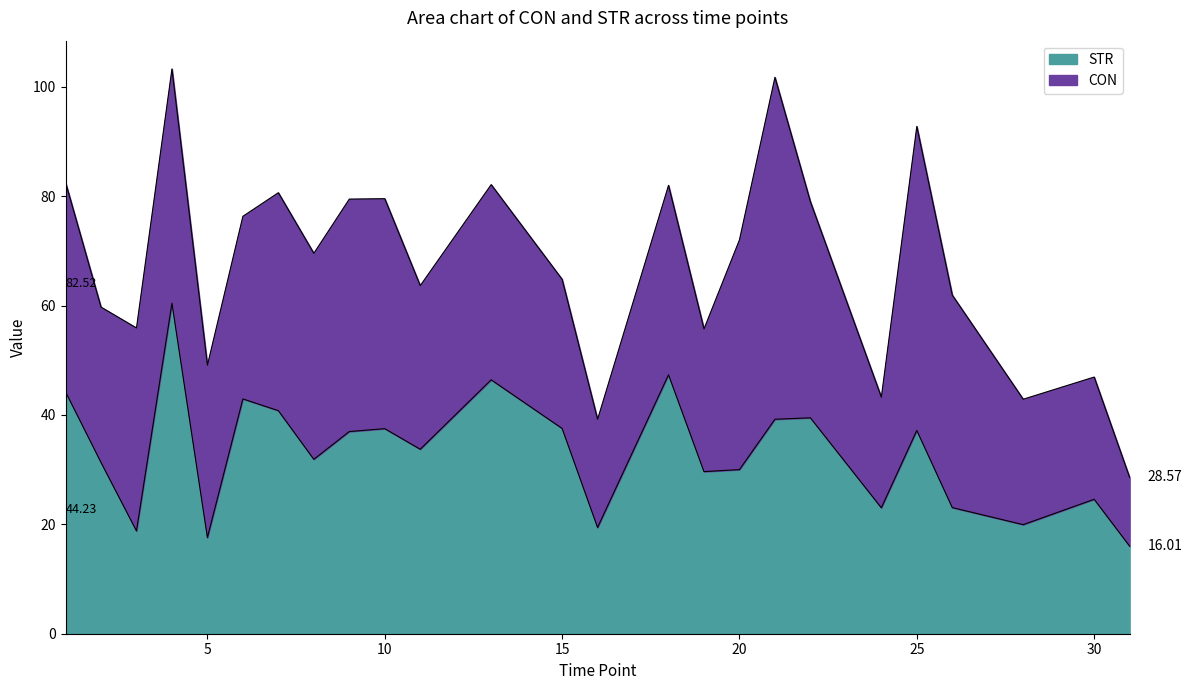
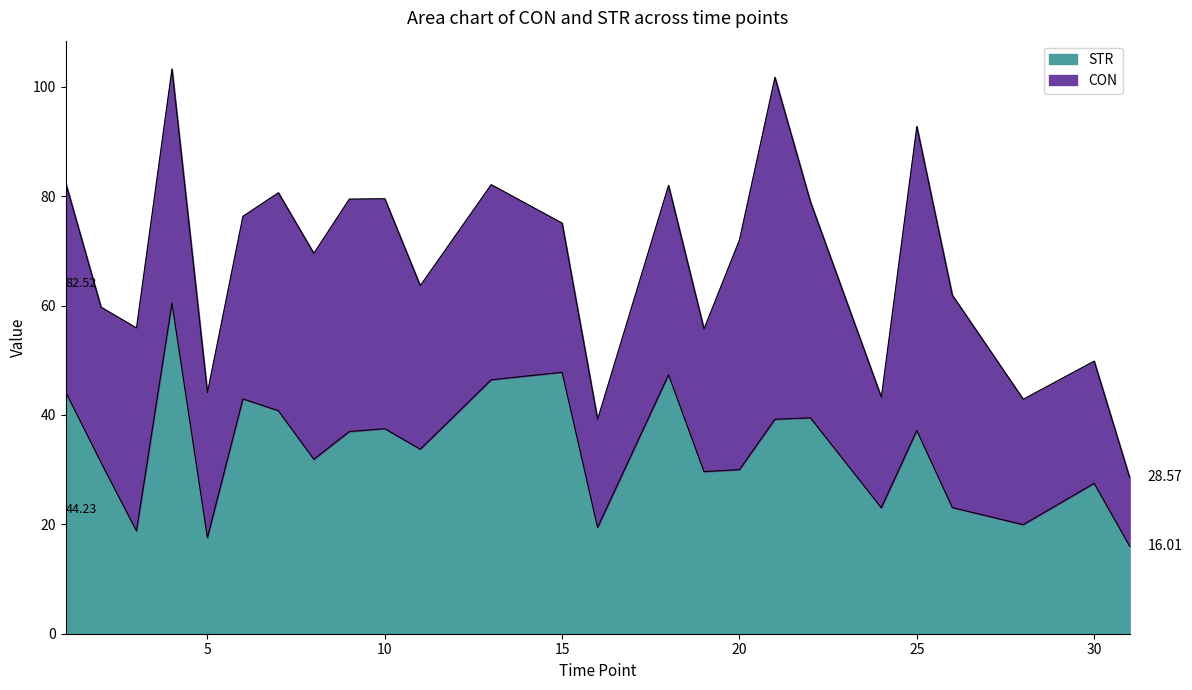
CON, 5: 32 -> 27
STR, 15: 38 -> 48
STR, 30: 25 -> 27
